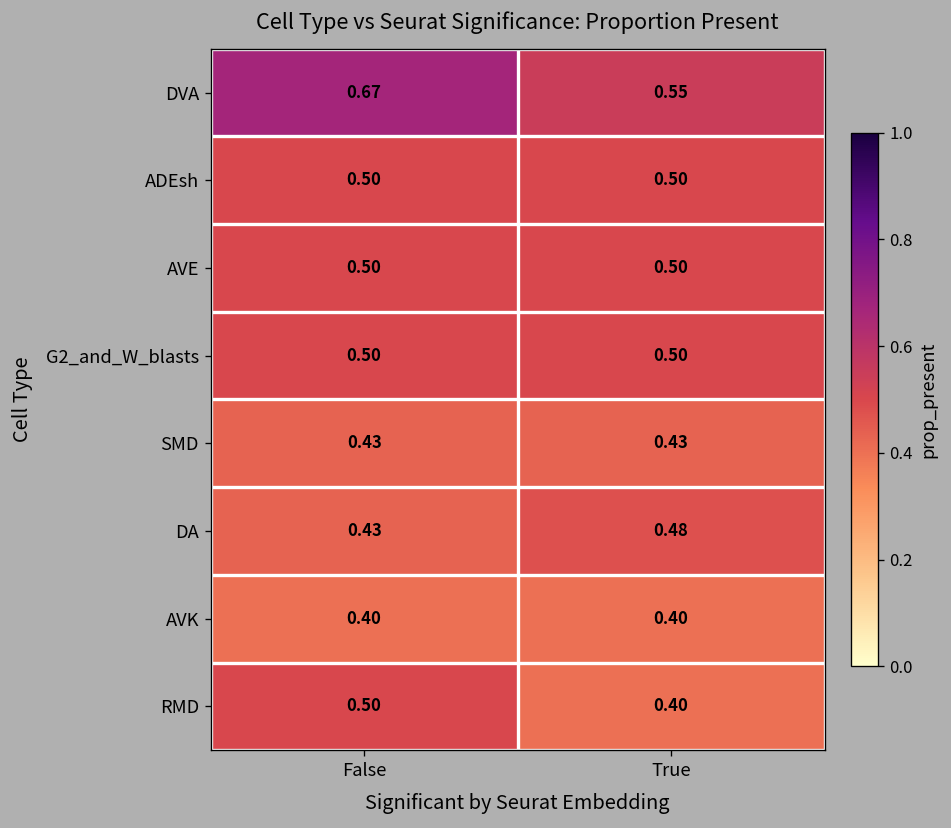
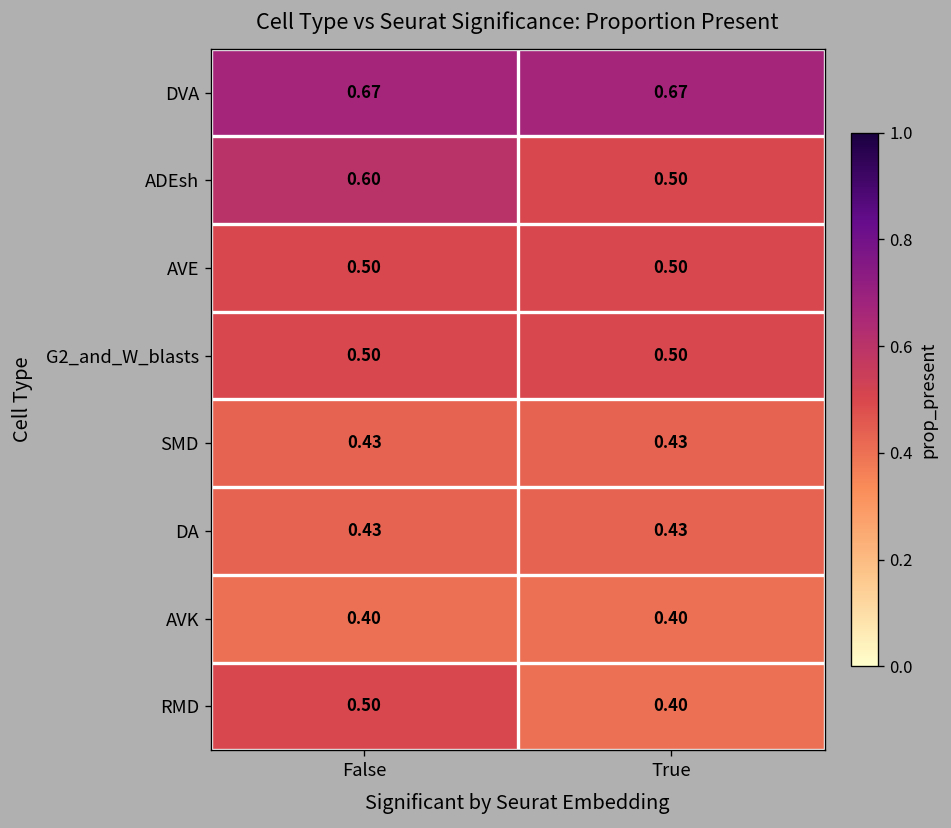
DVA, True: 0.55 -> 0.67
ADEsh, False: 0.50 -> 0.60
DA, True: 0.48 -> 0.43
